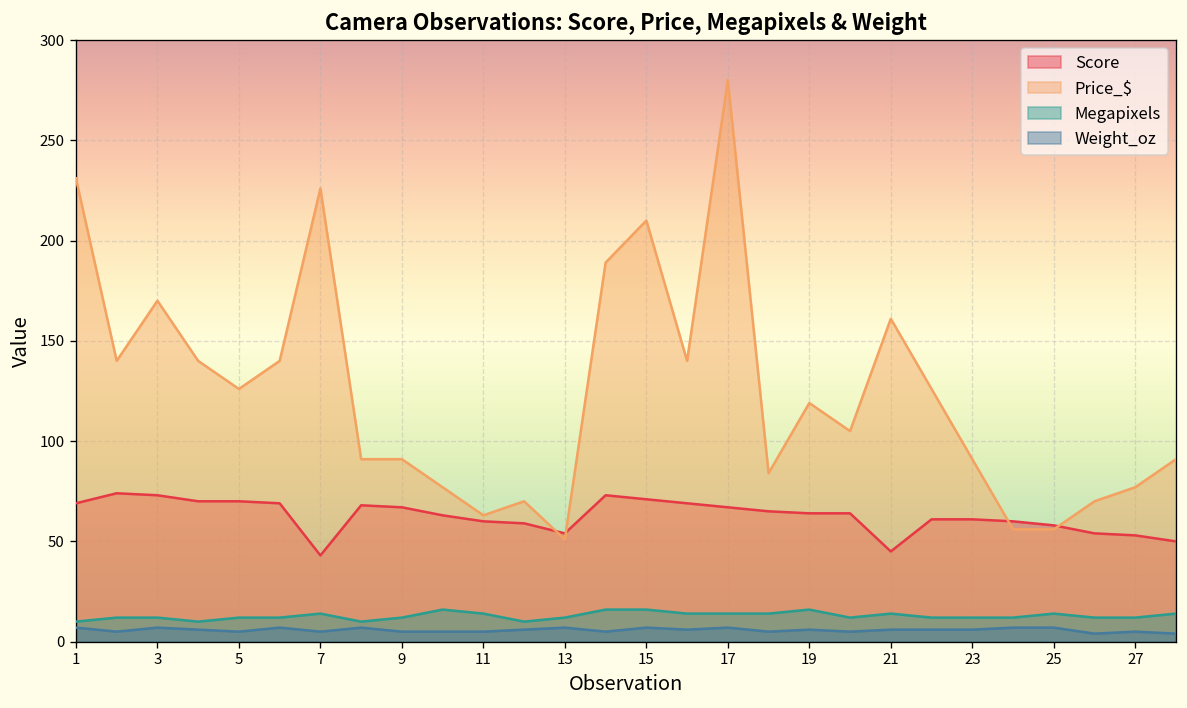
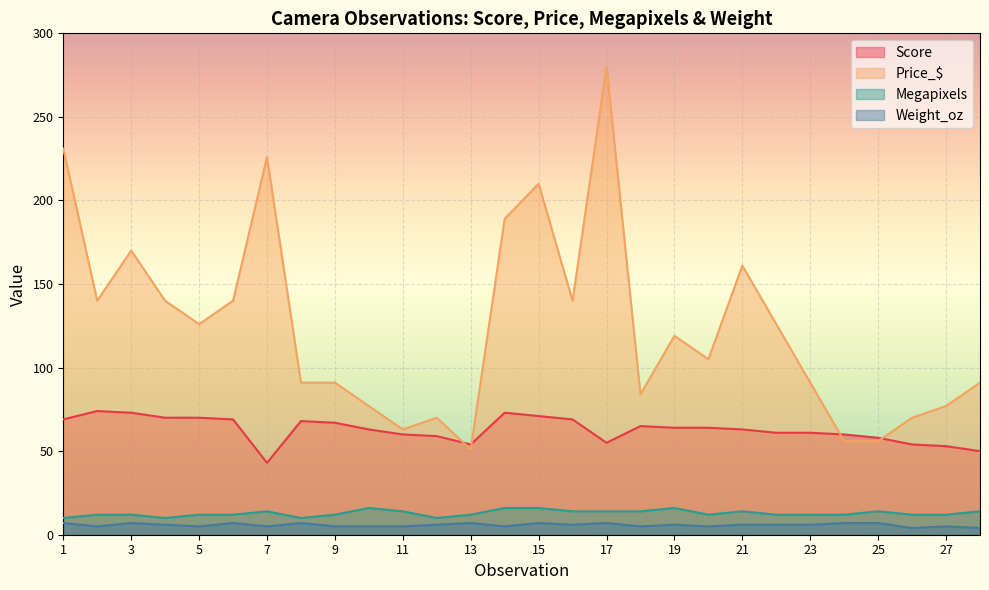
Score, 17: 67 -> 55
Score, 21: 45 -> 63
